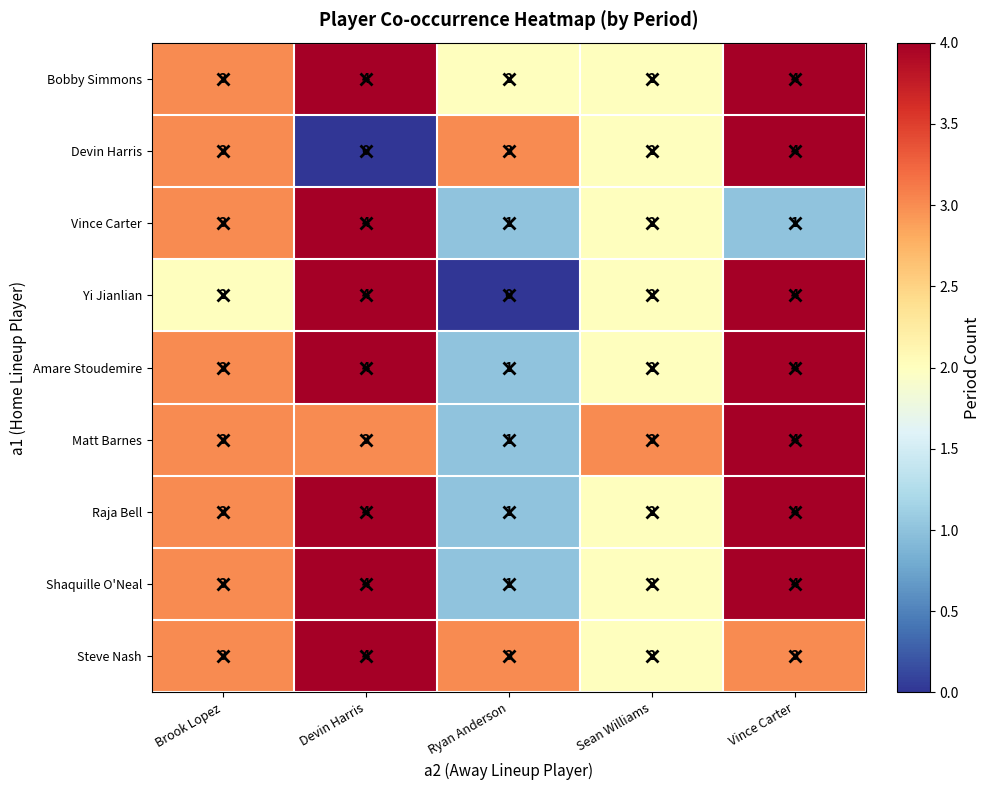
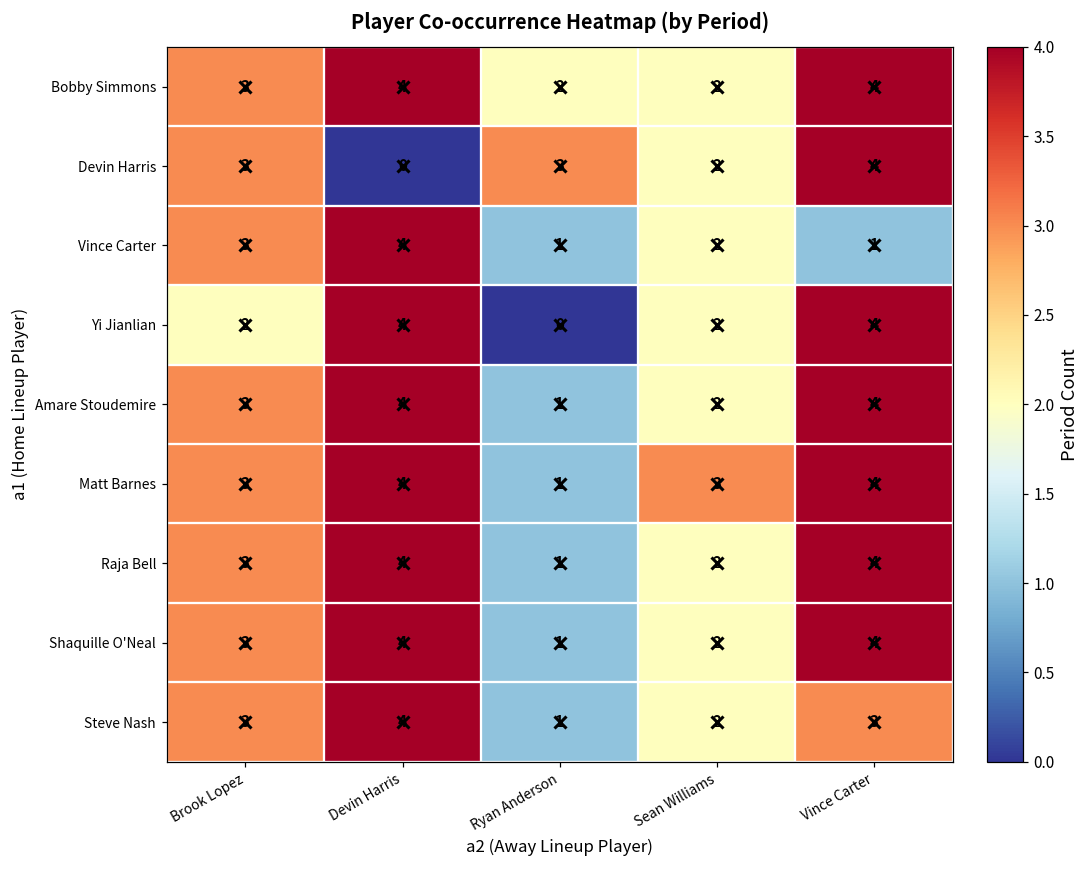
Matt Barnes, Devin Harris: 3 -> 4
Steve Nash, Ryan Anderson: 3 -> 1
